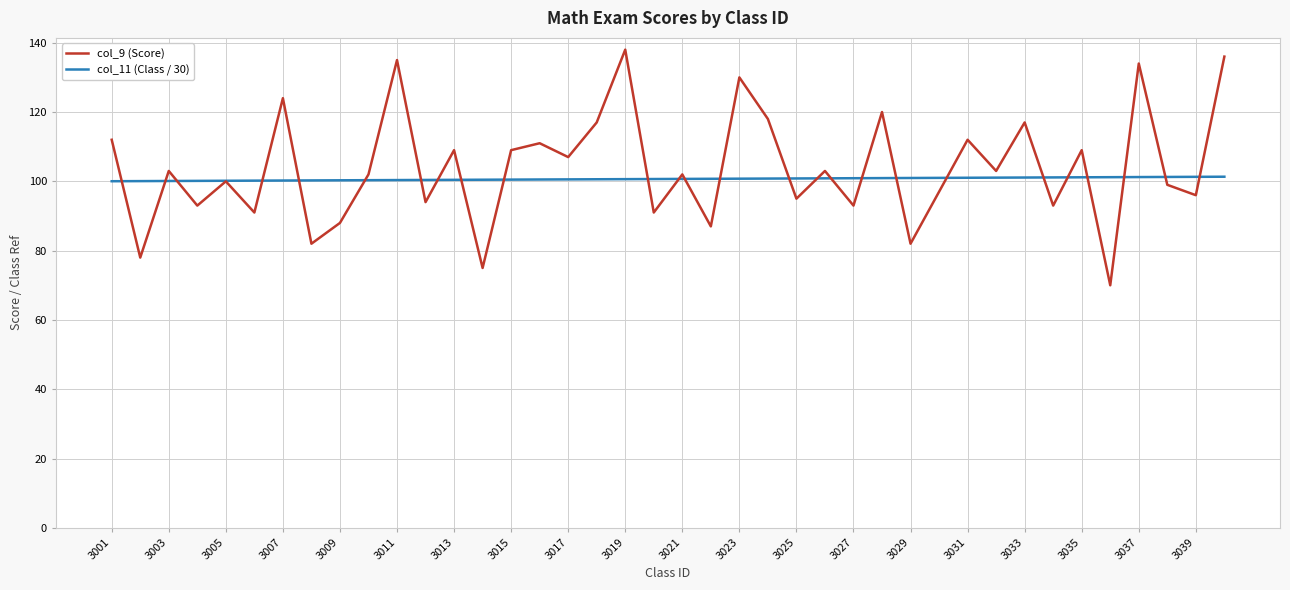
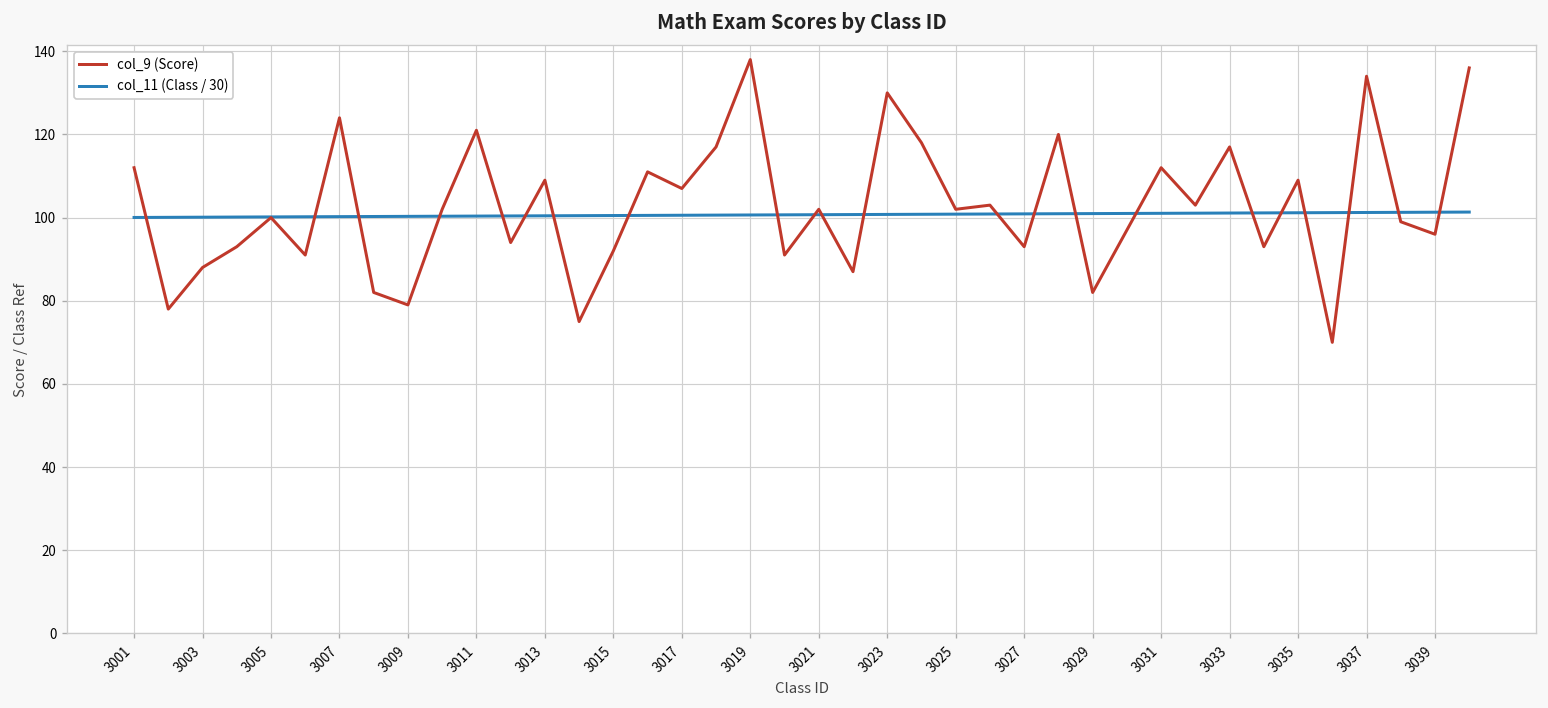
col_9 (Score), 3003: 103 -> 88
col_9 (Score), 3009: 88 -> 79
col_9 (Score), 3011: 135 -> 121
col_9 (Score), 3015: 109 -> 92
col_9 (Score), 3025: 95 -> 102
